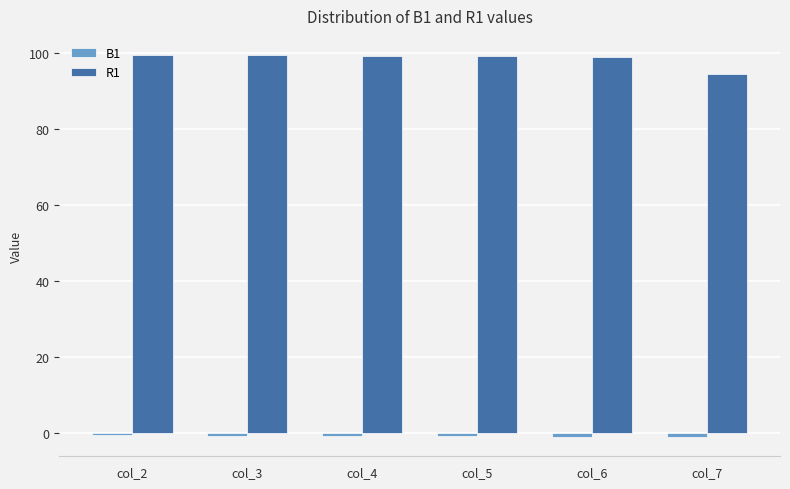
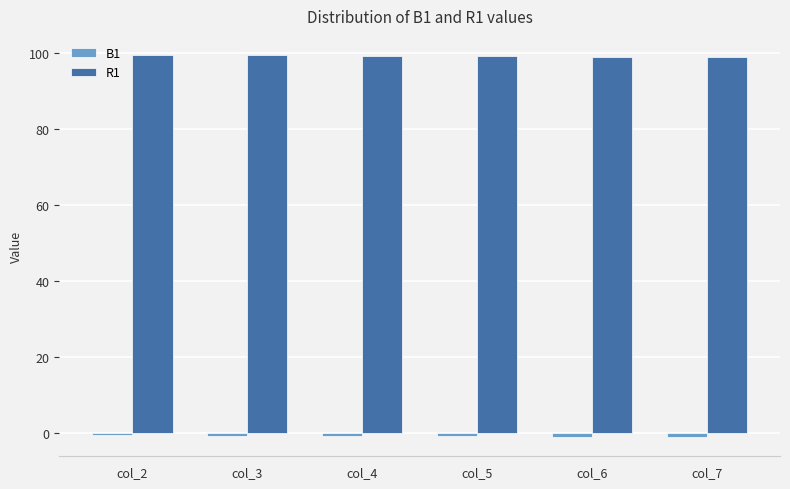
R1, col_7: 95 -> 99
